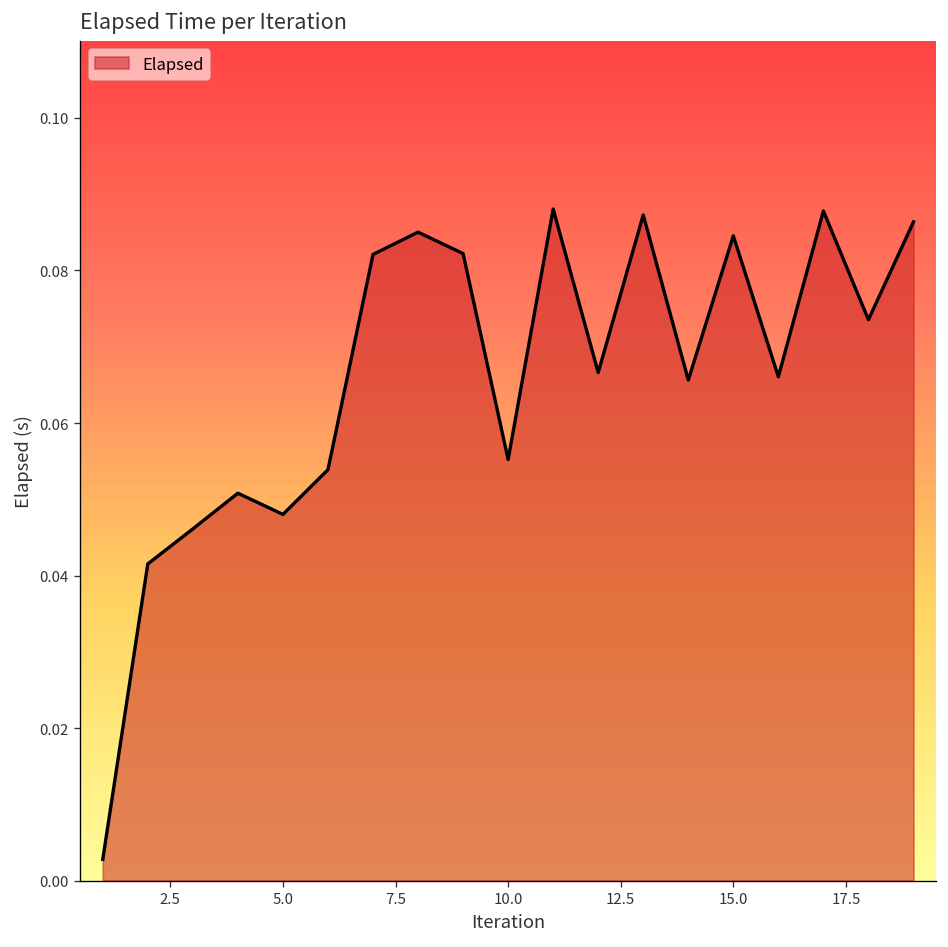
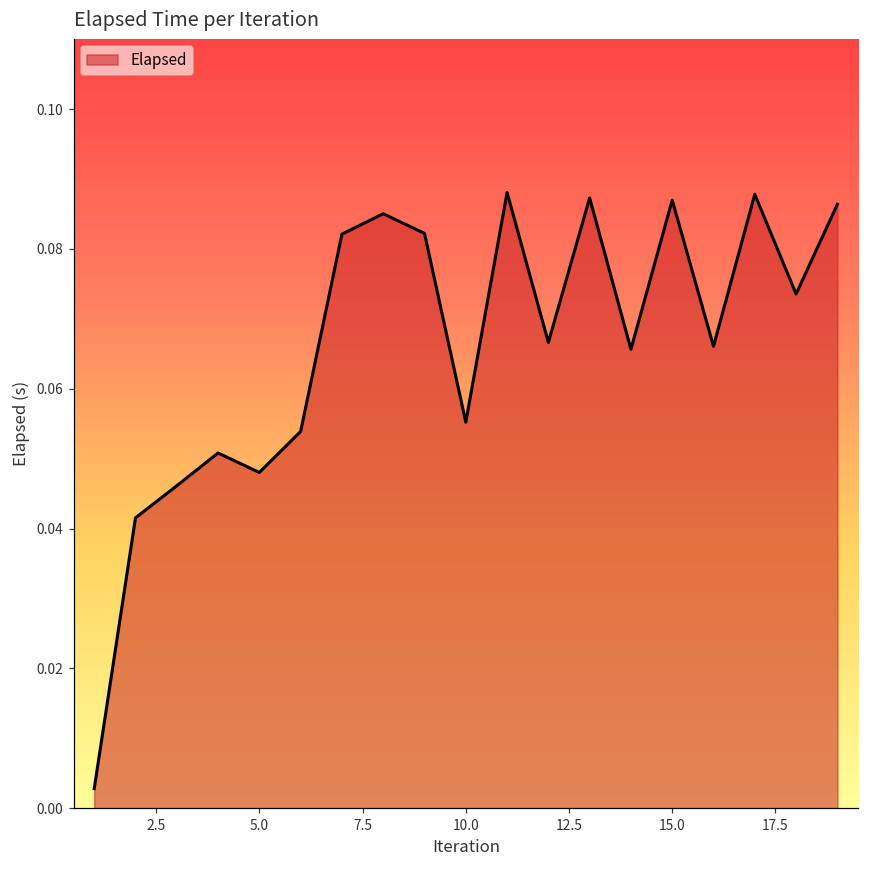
15.0: 0.085 -> 0.087
